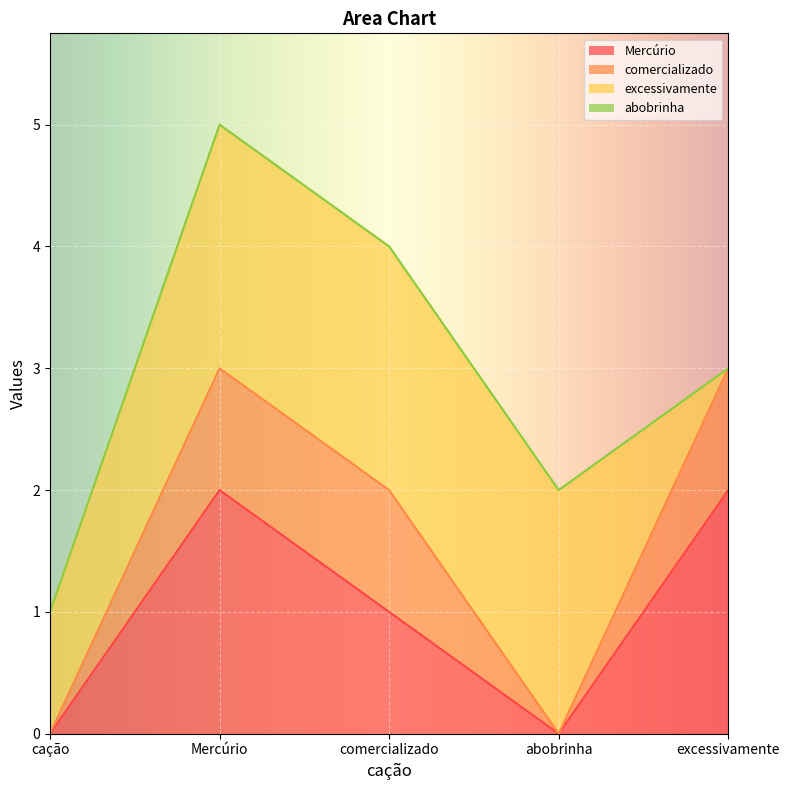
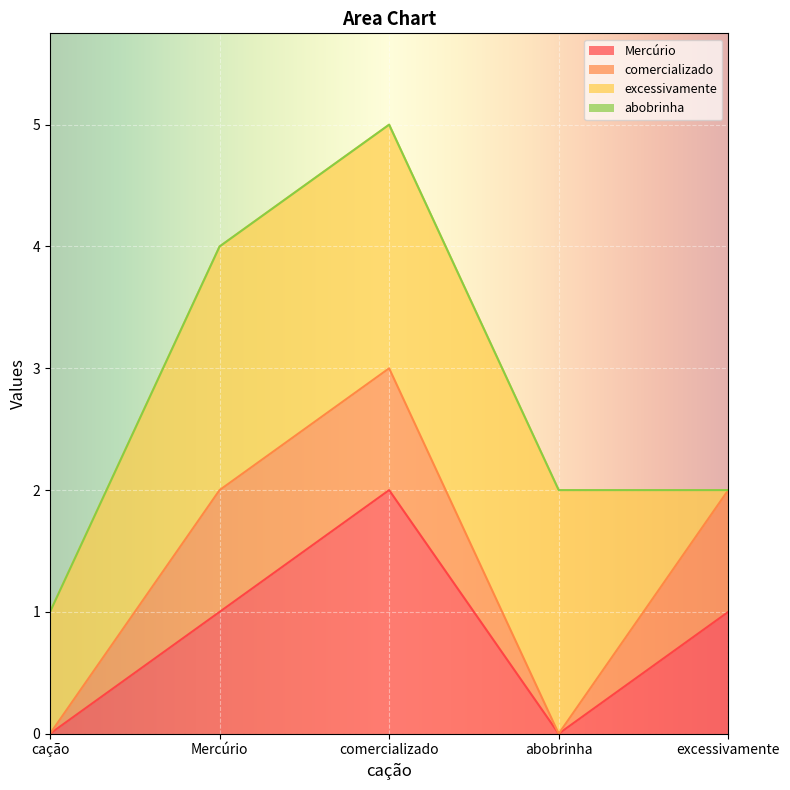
Mercúrio, Mercúrio: 2 -> 1
Mercúrio, comercializado: 1 -> 2
Mercúrio, excessivamente: 2 -> 1
